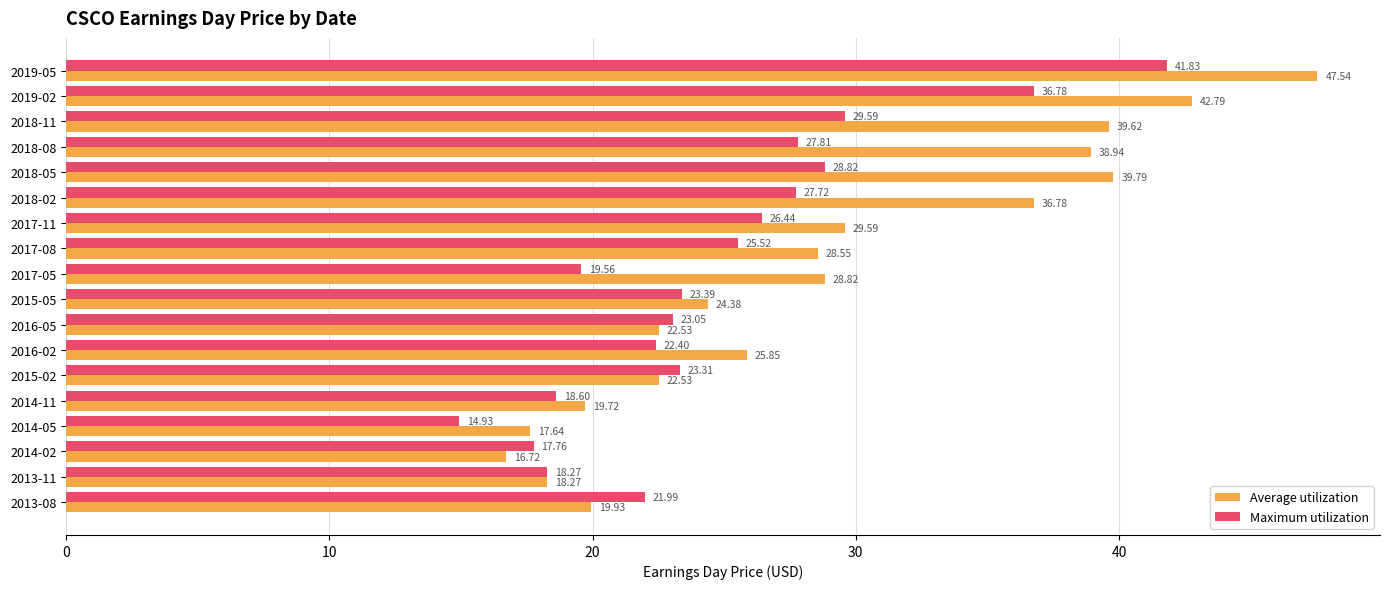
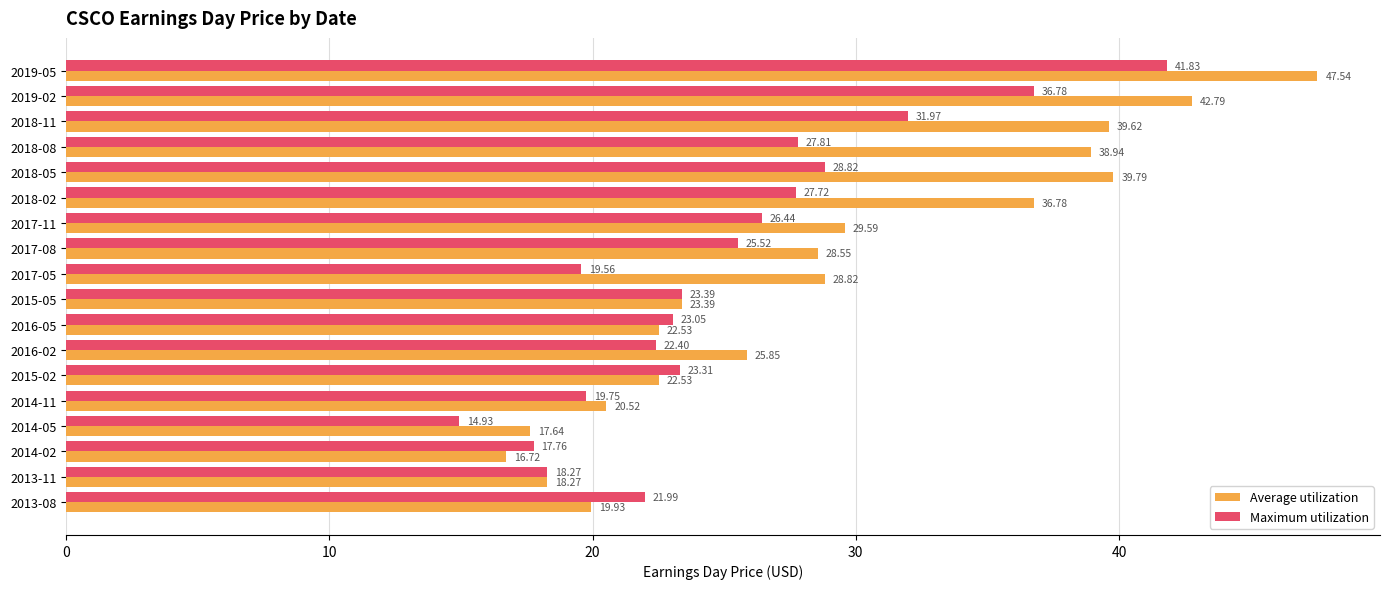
Maximum utilization, 2018-11: 29.59 -> 31.97
Average utilization, 2015-05: 24.38 -> 23.39
Maximum utilization, 2014-11: 18.60 -> 19.75
Average utilization, 2014-11: 19.72 -> 20.52
